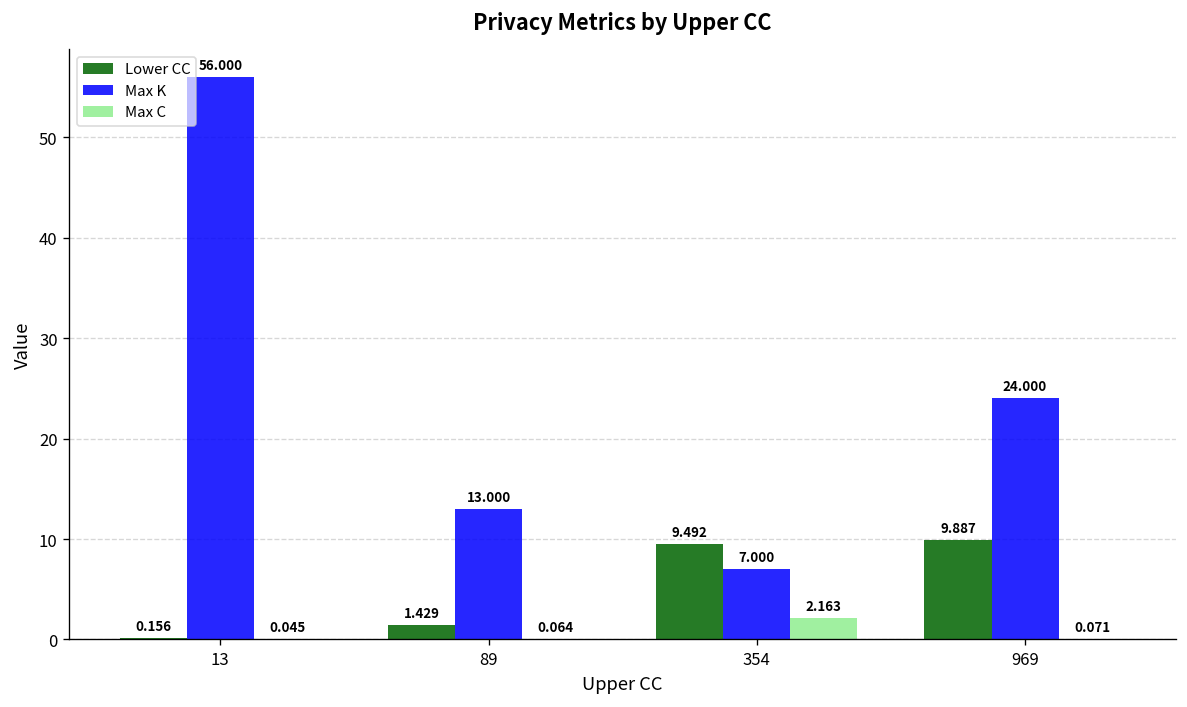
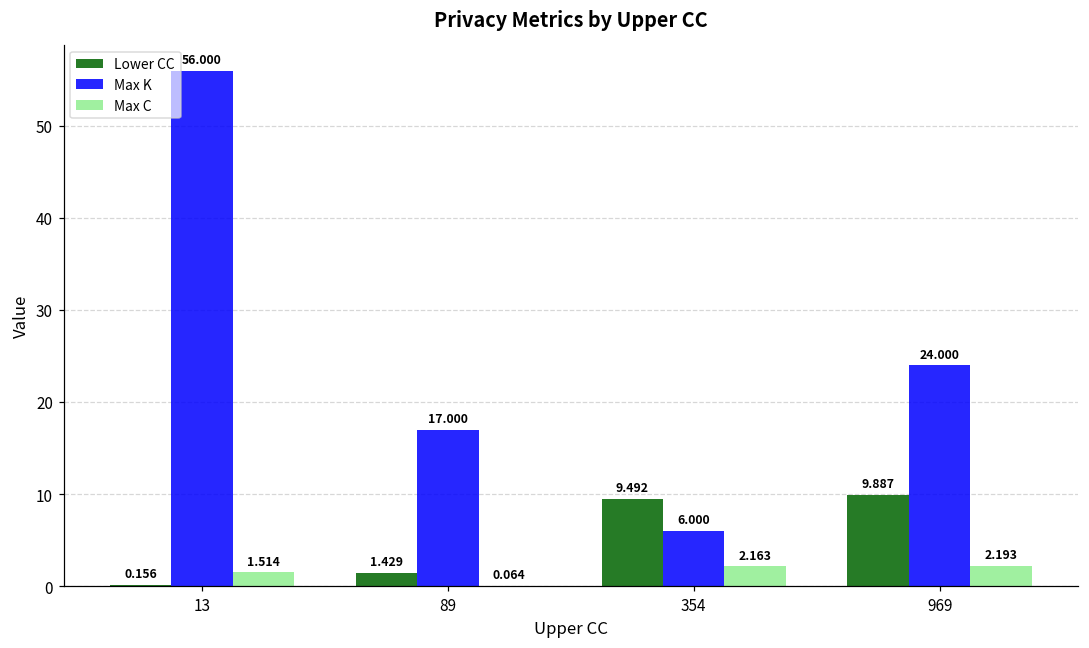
Max C, 13: 0.045 -> 1.514
Max K, 89: 13.000 -> 17.000
Max K, 354: 7.000 -> 6.000
Max C, 969: 0.071 -> 2.193
